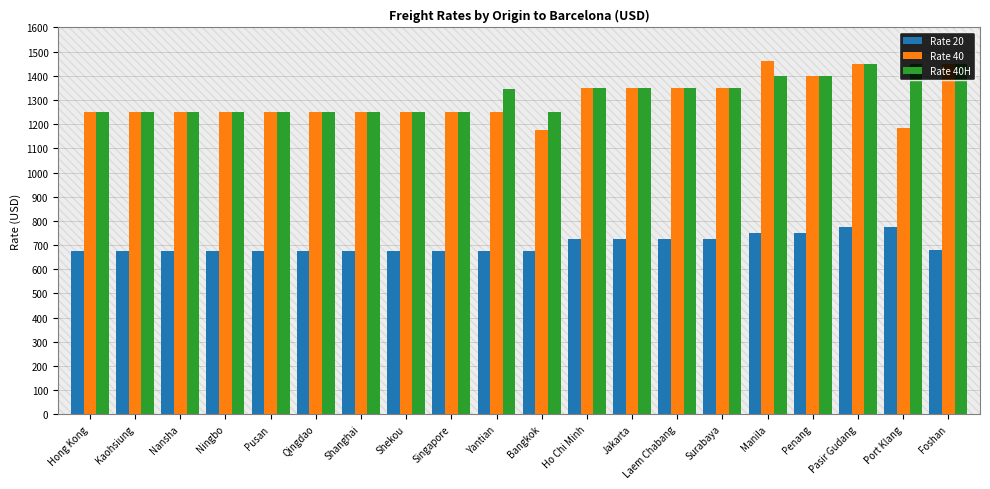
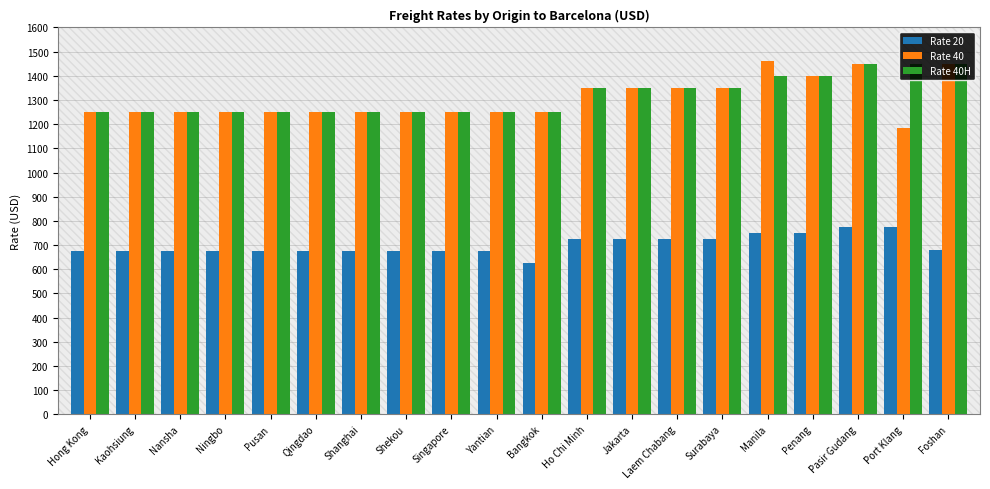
Rate 40H, Yantian: 1350 -> 1250
Rate 20, Bangkok: 680 -> 630
Rate 40, Bangkok: 1180 -> 1250
